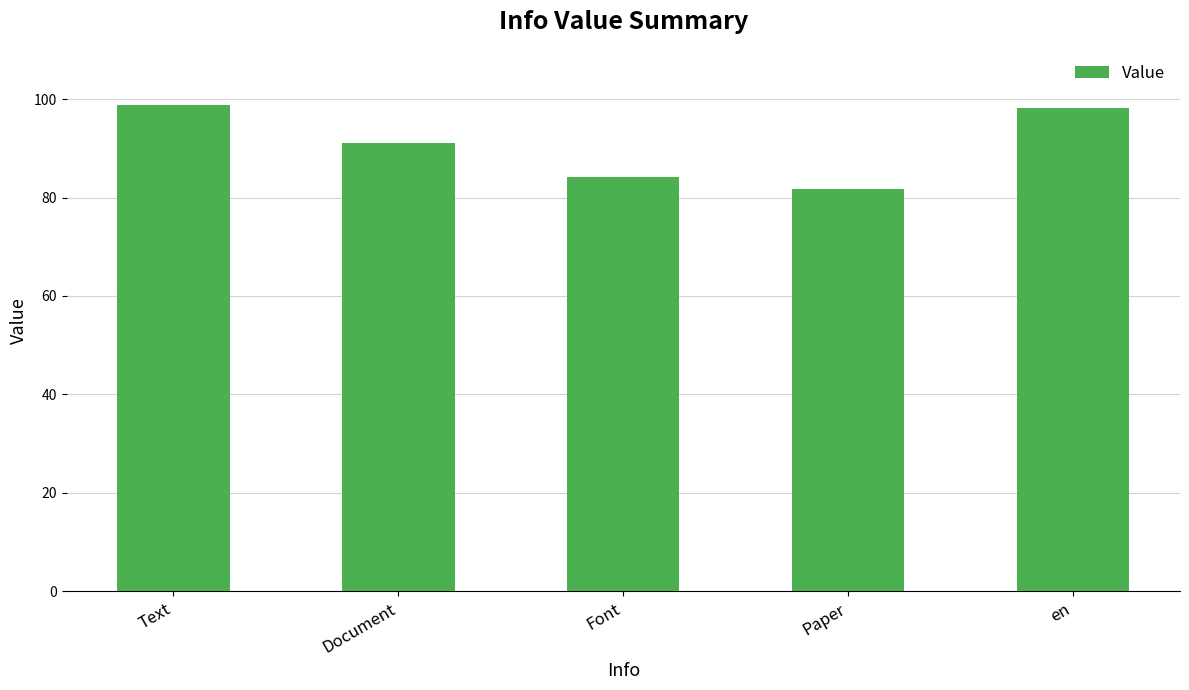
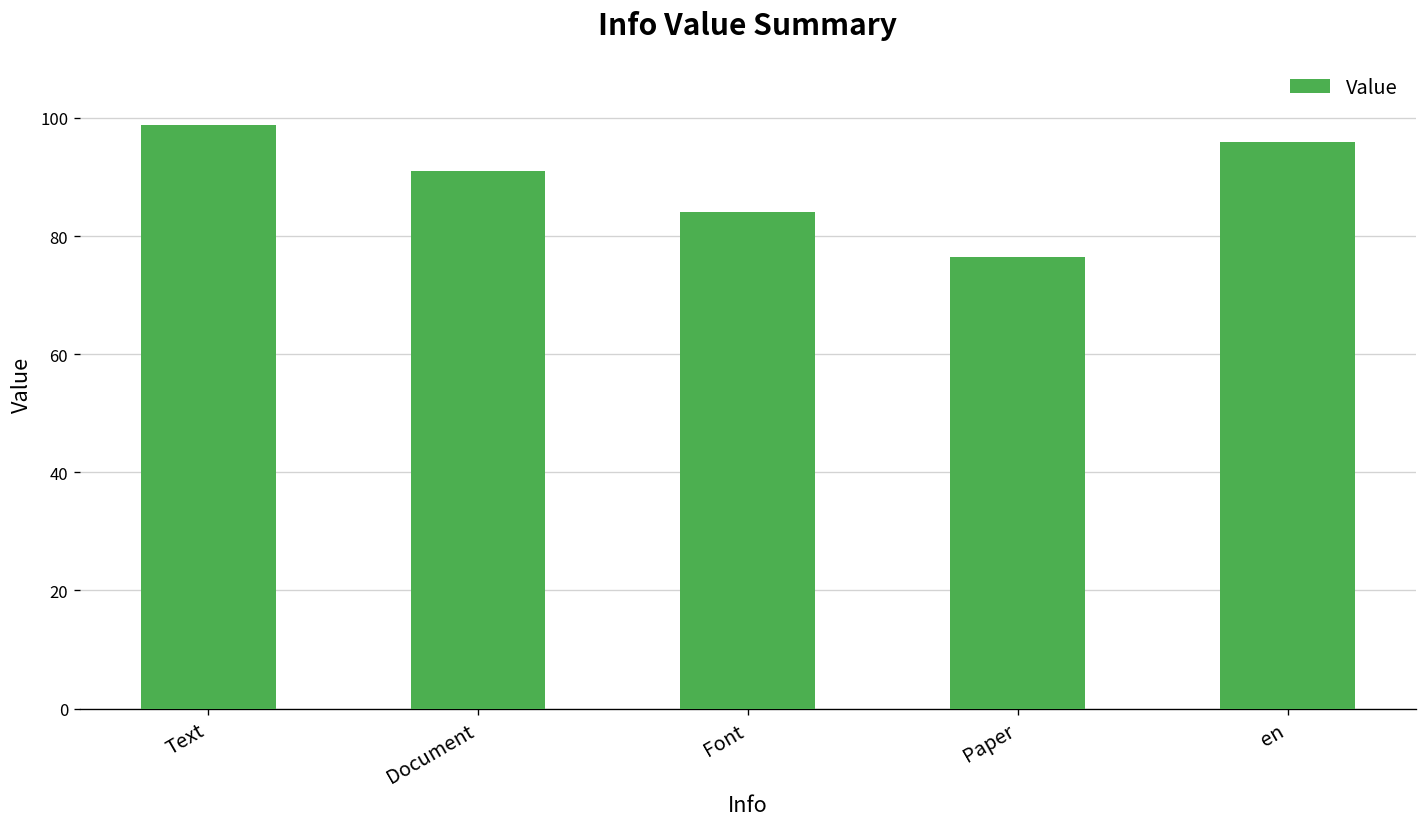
Paper: 82 -> 77
en: 98 -> 96
